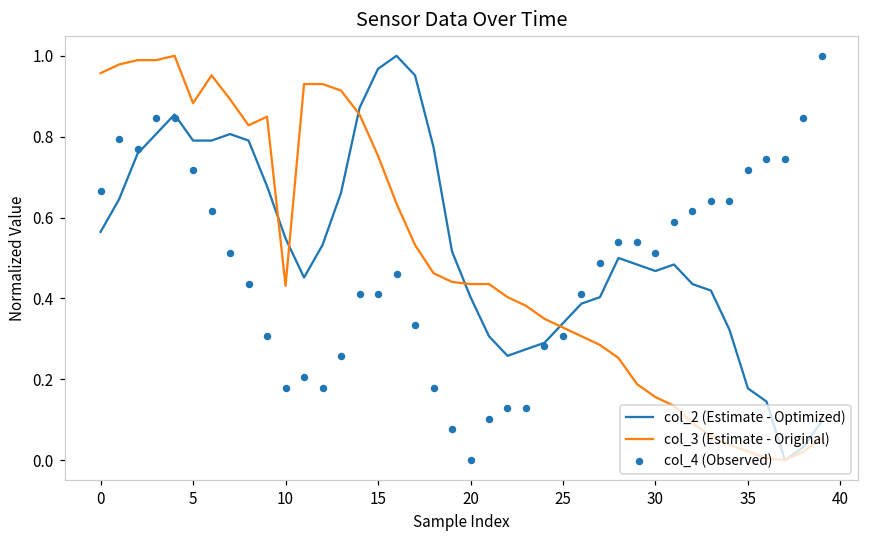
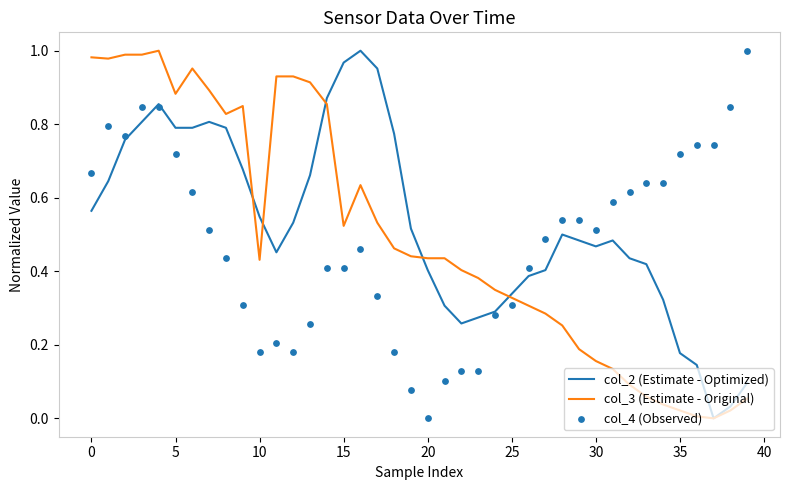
col_3 (Estimate - Original), 0: 0.96 -> 0.98
col_3 (Estimate - Original), 15: 0.75 -> 0.52
